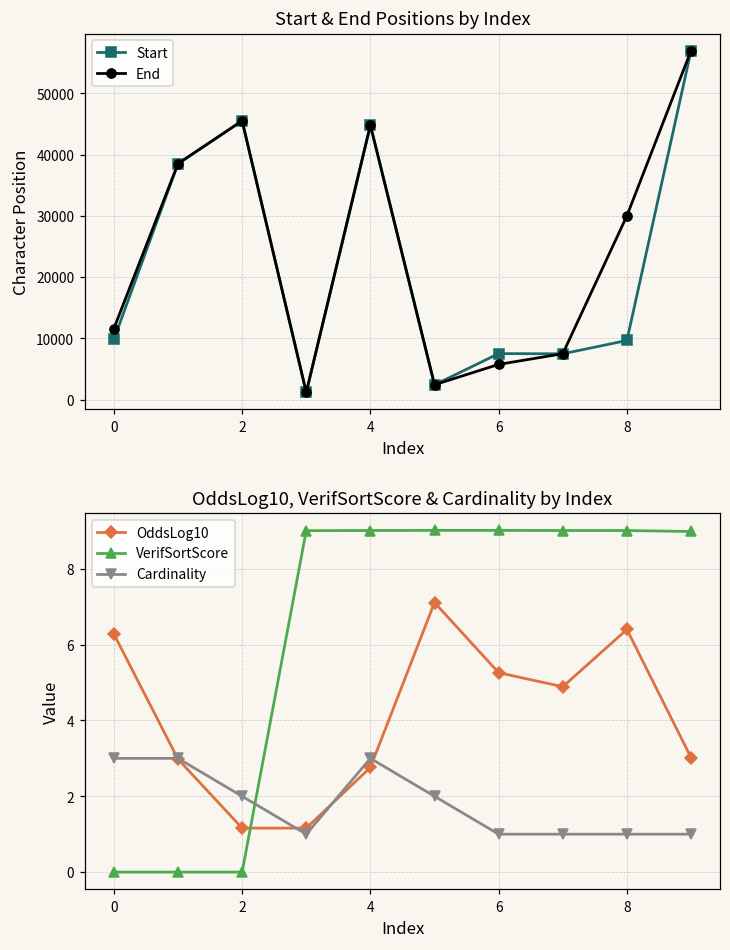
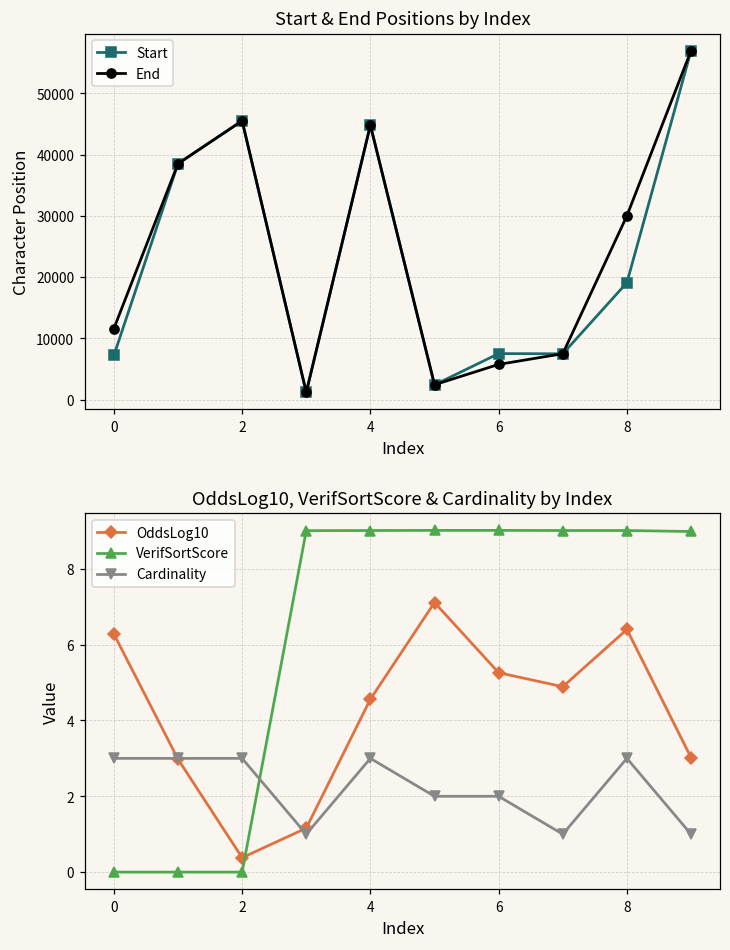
Start & End Positions by Index, Start, 0: 10000 -> 7000
Start & End Positions by Index, Start, 8: 10000 -> 19000
OddsLog10, VerifSortScore & Cardinality by Index, OddsLog10, 2: 1.2 -> 0.4
OddsLog10, VerifSortScore & Cardinality by Index, Cardinality, 2: 2 -> 3
OddsLog10, VerifSortScore & Cardinality by Index, OddsLog10, 4: 2.8 -> 4.6
OddsLog10, VerifSortScore & Cardinality by Index, Cardinality, 6: 1 -> 2
OddsLog10, VerifSortScore & Cardinality by Index, Cardinality, 8: 1 -> 3
